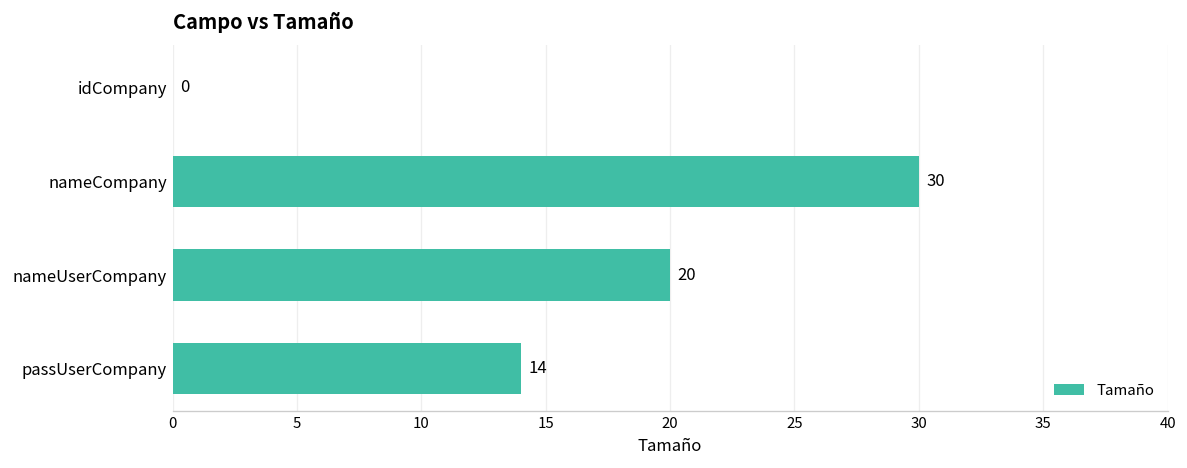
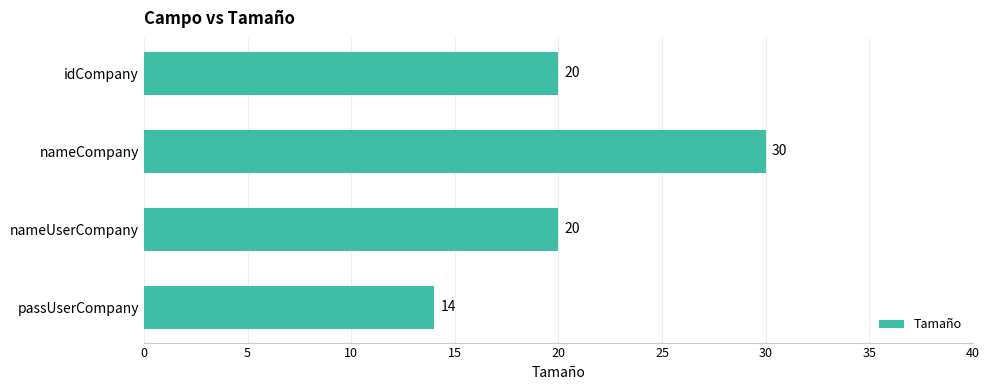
idCompany: 0 -> 20
